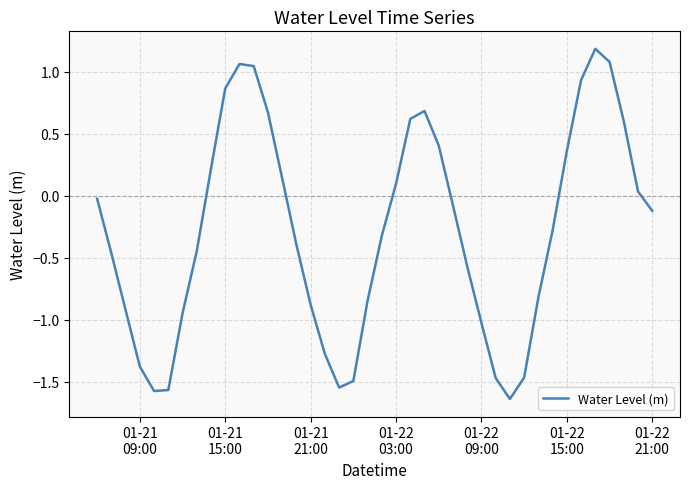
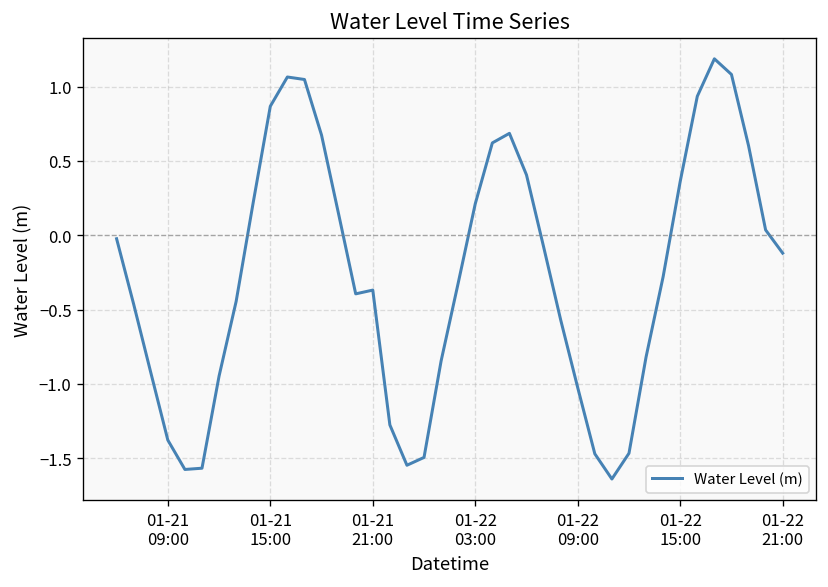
01-21 21:00: -0.88 -> -0.37
01-22 03:00: 0.10 -> 0.21
